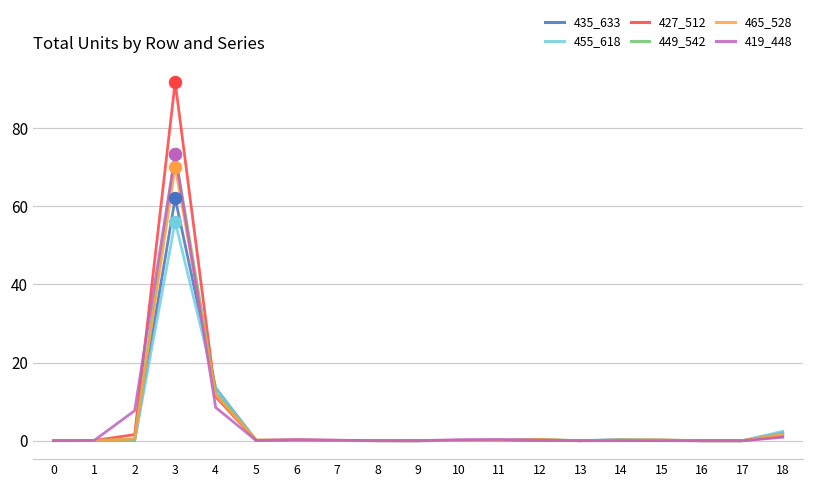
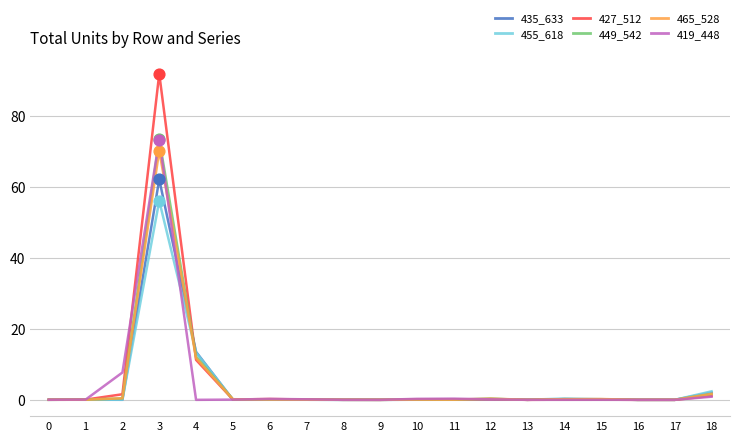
419_448, 4: 9 -> 0
